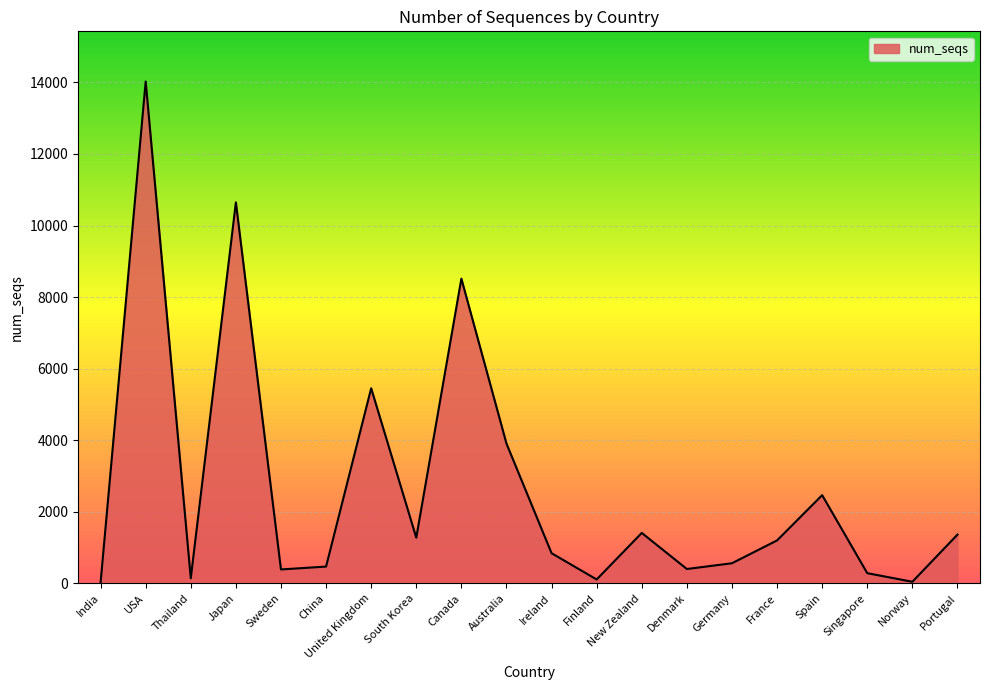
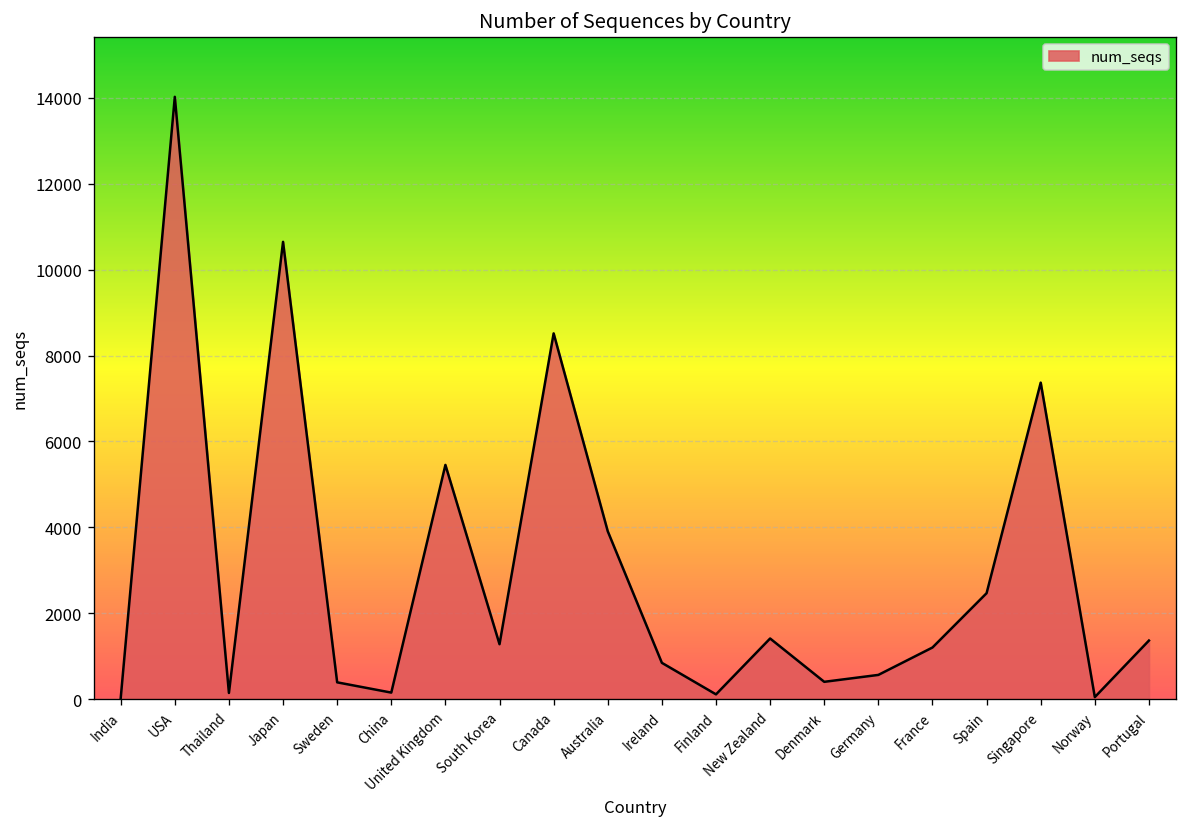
China: 500 -> 200
Singapore: 300 -> 7400
